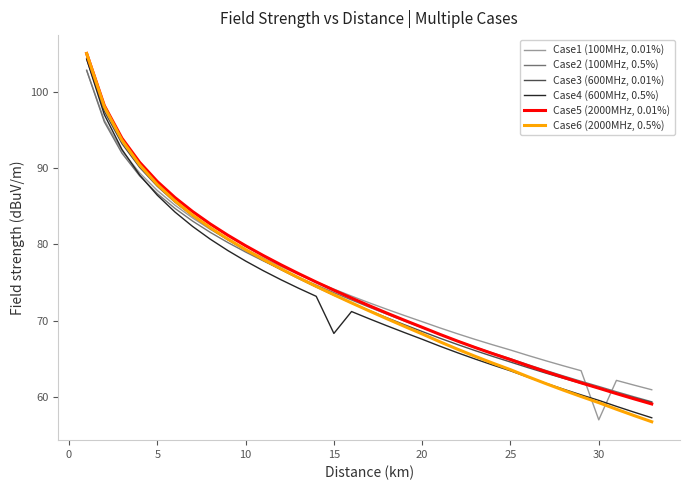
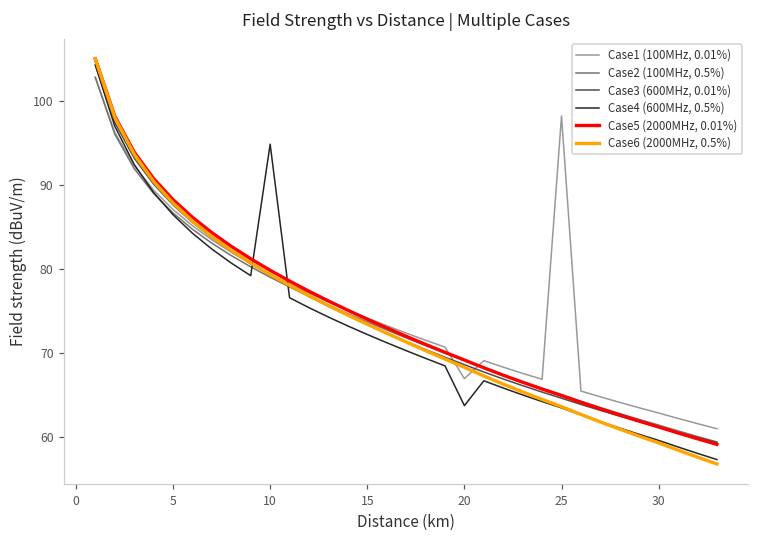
Case4 (600MHz, 0.5%), 10: 78 -> 95
Case4 (600MHz, 0.5%), 15: 68 -> 72
Case1 (100MHz, 0.01%), 20: 70 -> 67
Case4 (600MHz, 0.5%), 20: 68 -> 64
Case1 (100MHz, 0.01%), 25: 66 -> 98
Case1 (100MHz, 0.01%), 30: 57 -> 63
